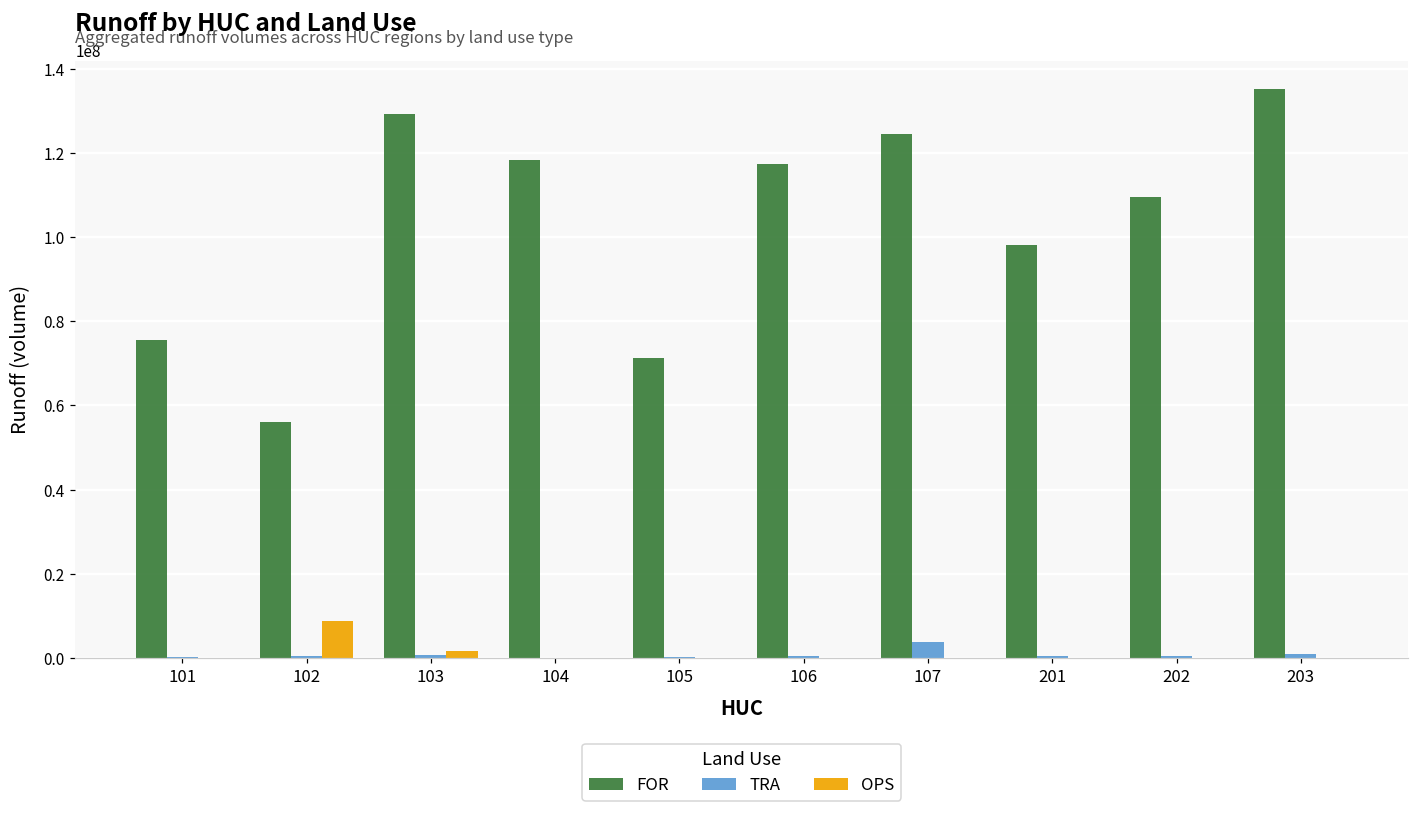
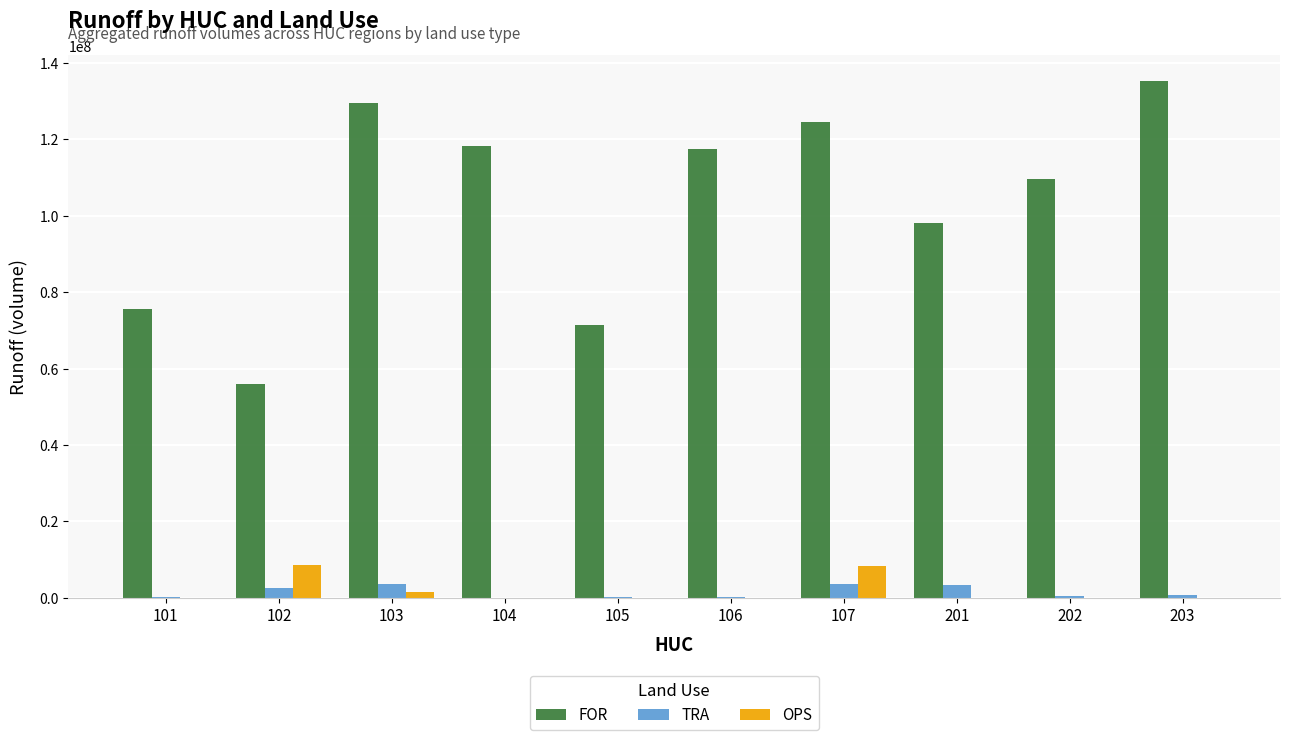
TRA, 102: 0 -> 3000000
TRA, 103: 1000000 -> 4000000
OPS, 107: 0 -> 8000000
TRA, 201: 1000000 -> 3000000
